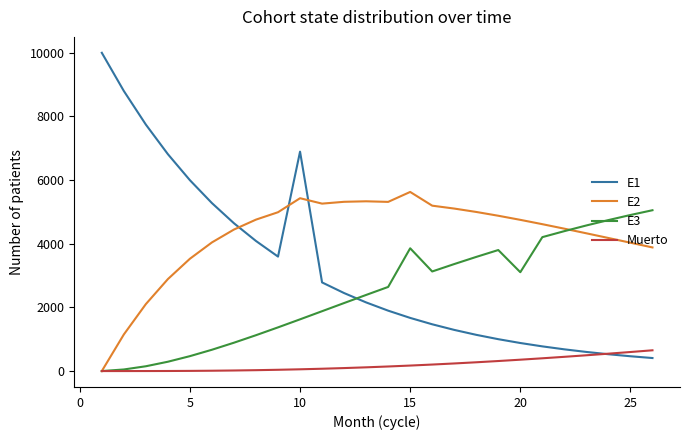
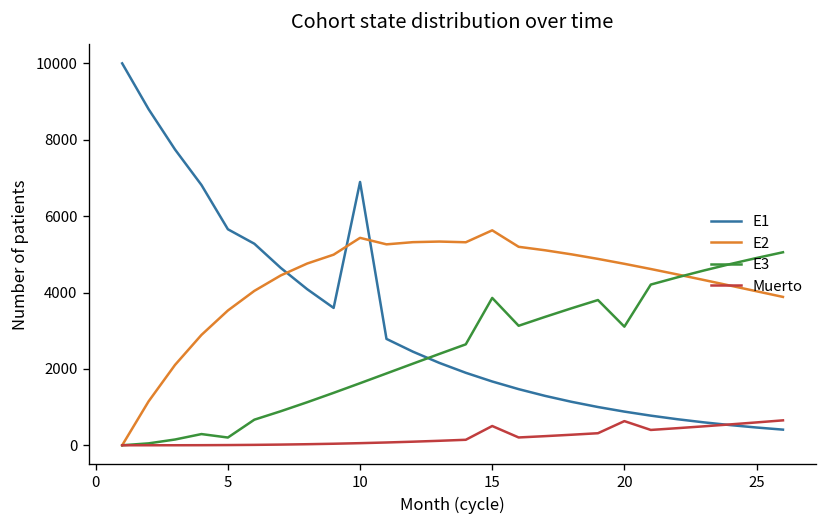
E1, 5: 6000 -> 5700
E3, 5: 500 -> 200
Muerto, 15: 200 -> 500
Muerto, 20: 400 -> 600
